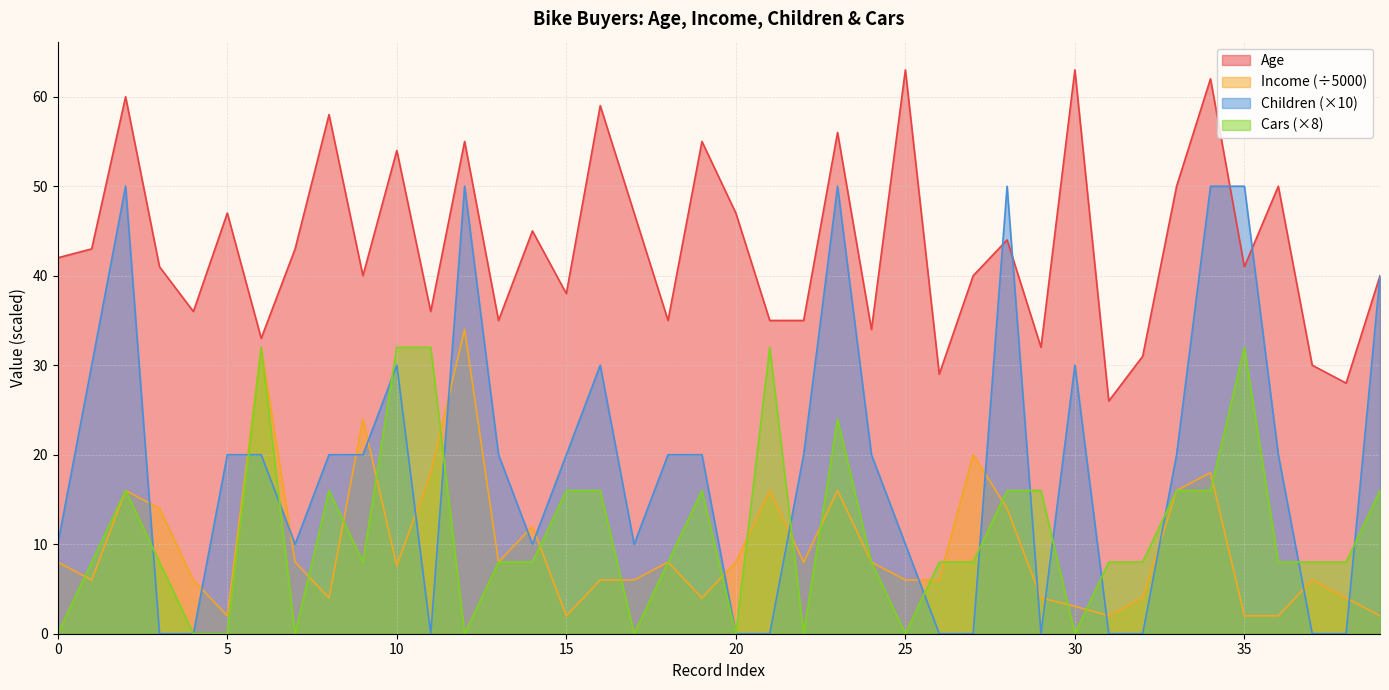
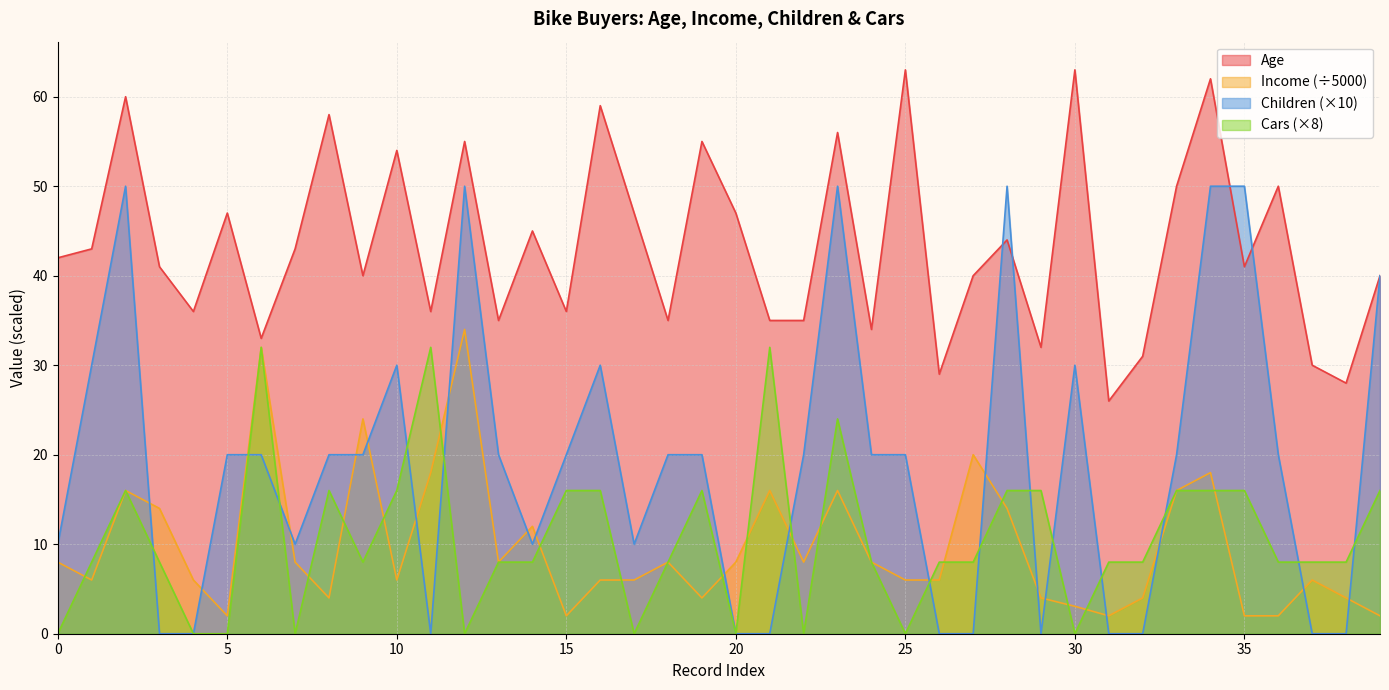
Income (÷5000), 10: 8 -> 6
Cars (×8), 10: 32 -> 16
Age, 15: 38 -> 36
Children (×10), 25: 10 -> 20
Cars (×8), 35: 32 -> 16
